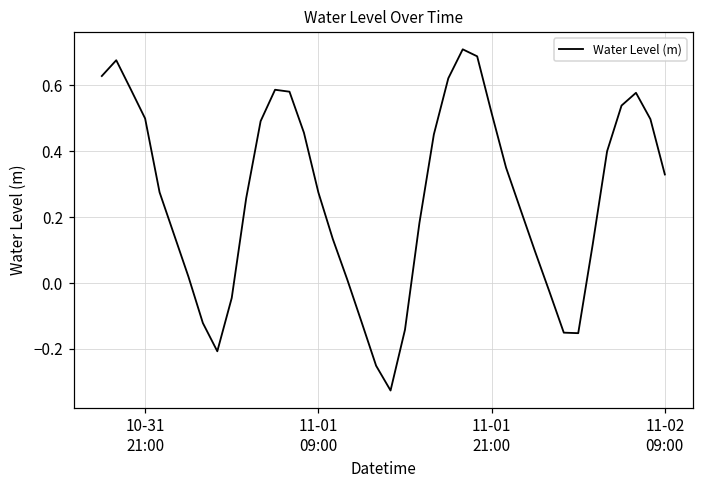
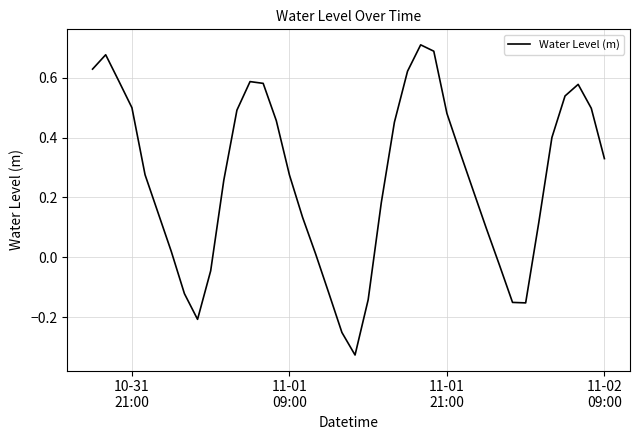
11-01 21:00: 0.52 -> 0.48
